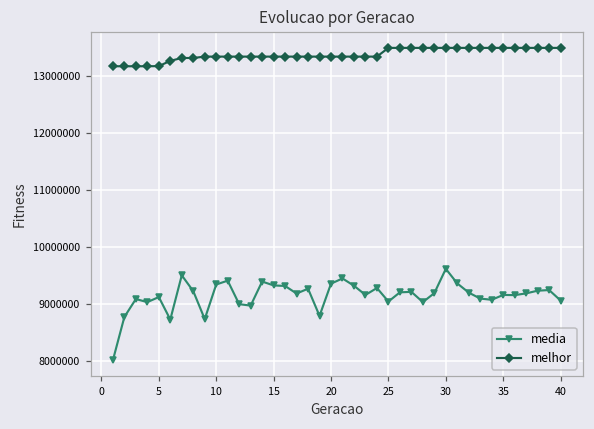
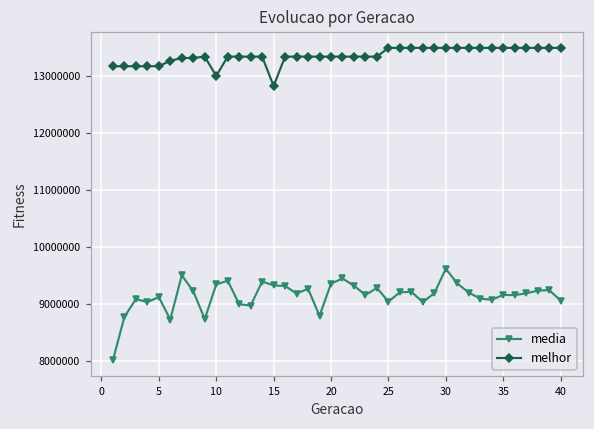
melhor, 10: 13300000 -> 13000000
melhor, 15: 13300000 -> 12800000
